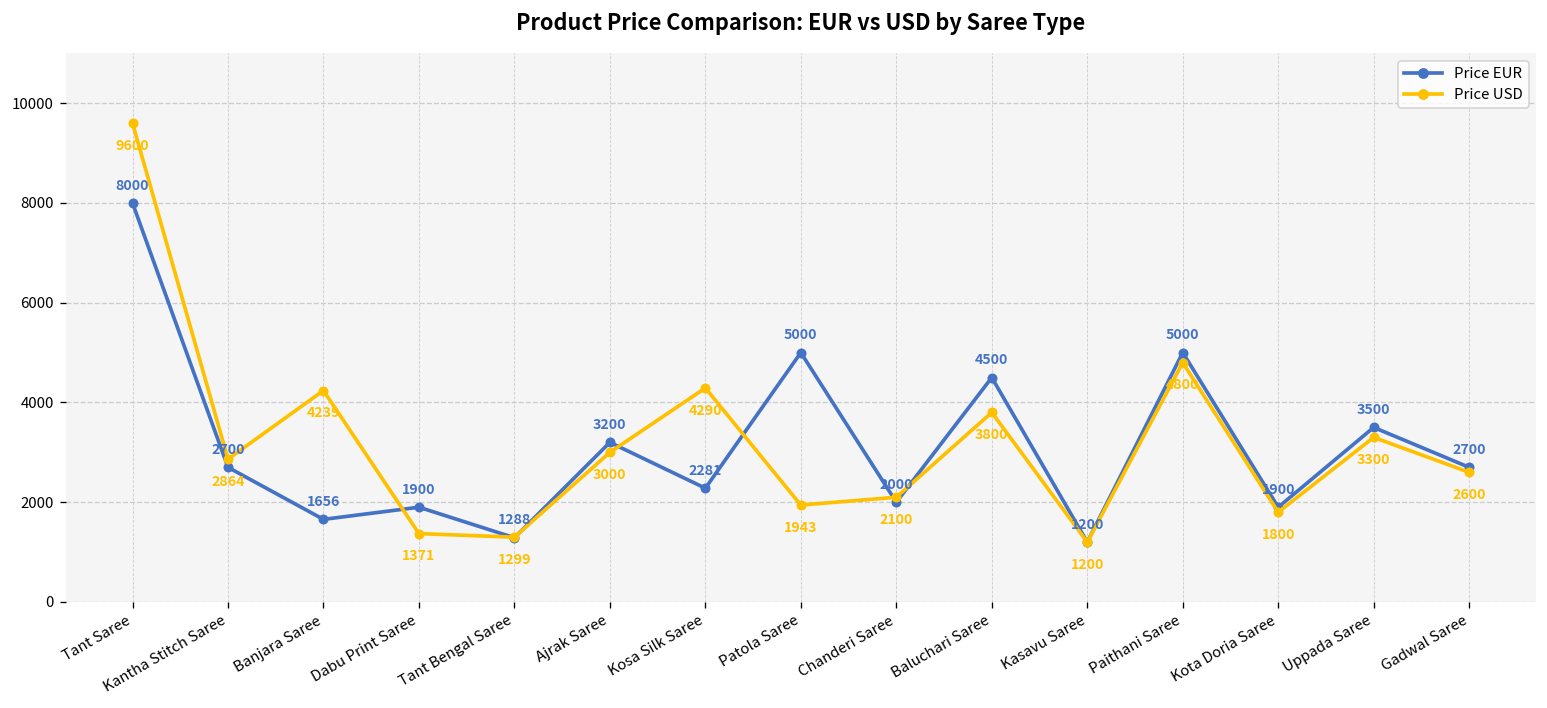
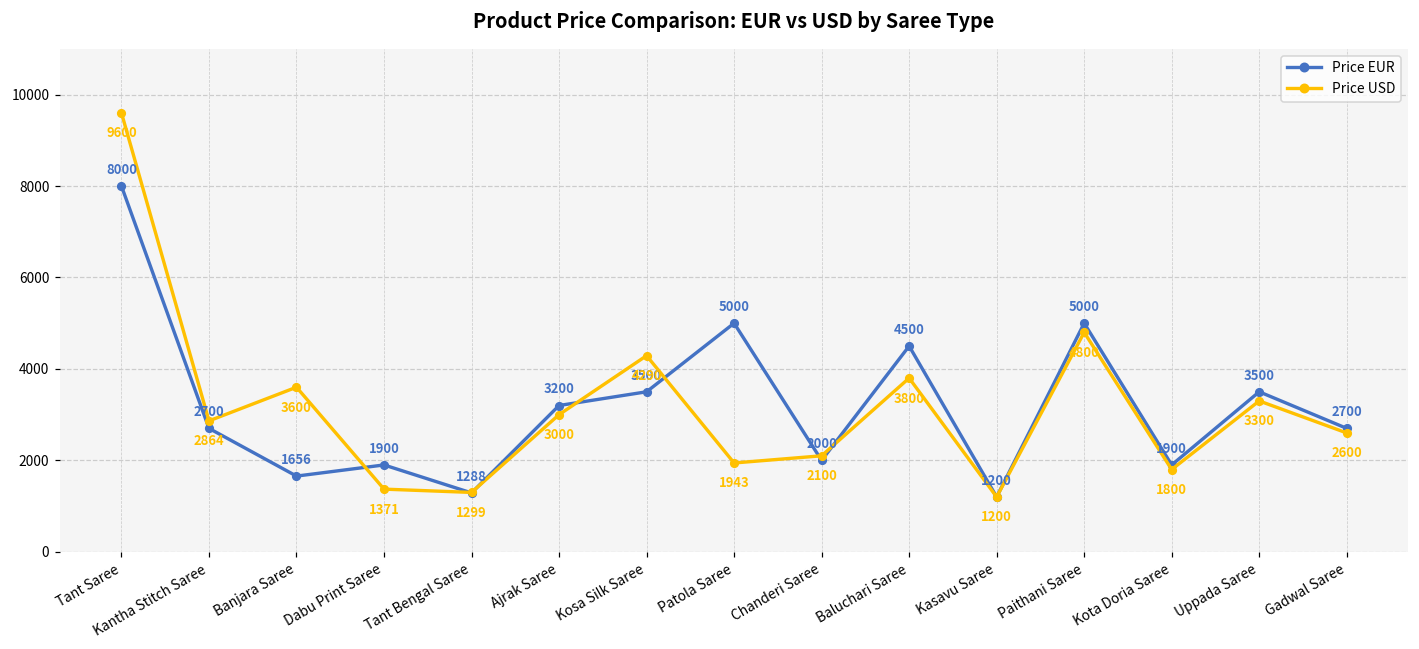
Price USD, Banjara Saree: 4239 -> 3600
Price EUR, Kosa Silk Saree: 2281 -> 3500
